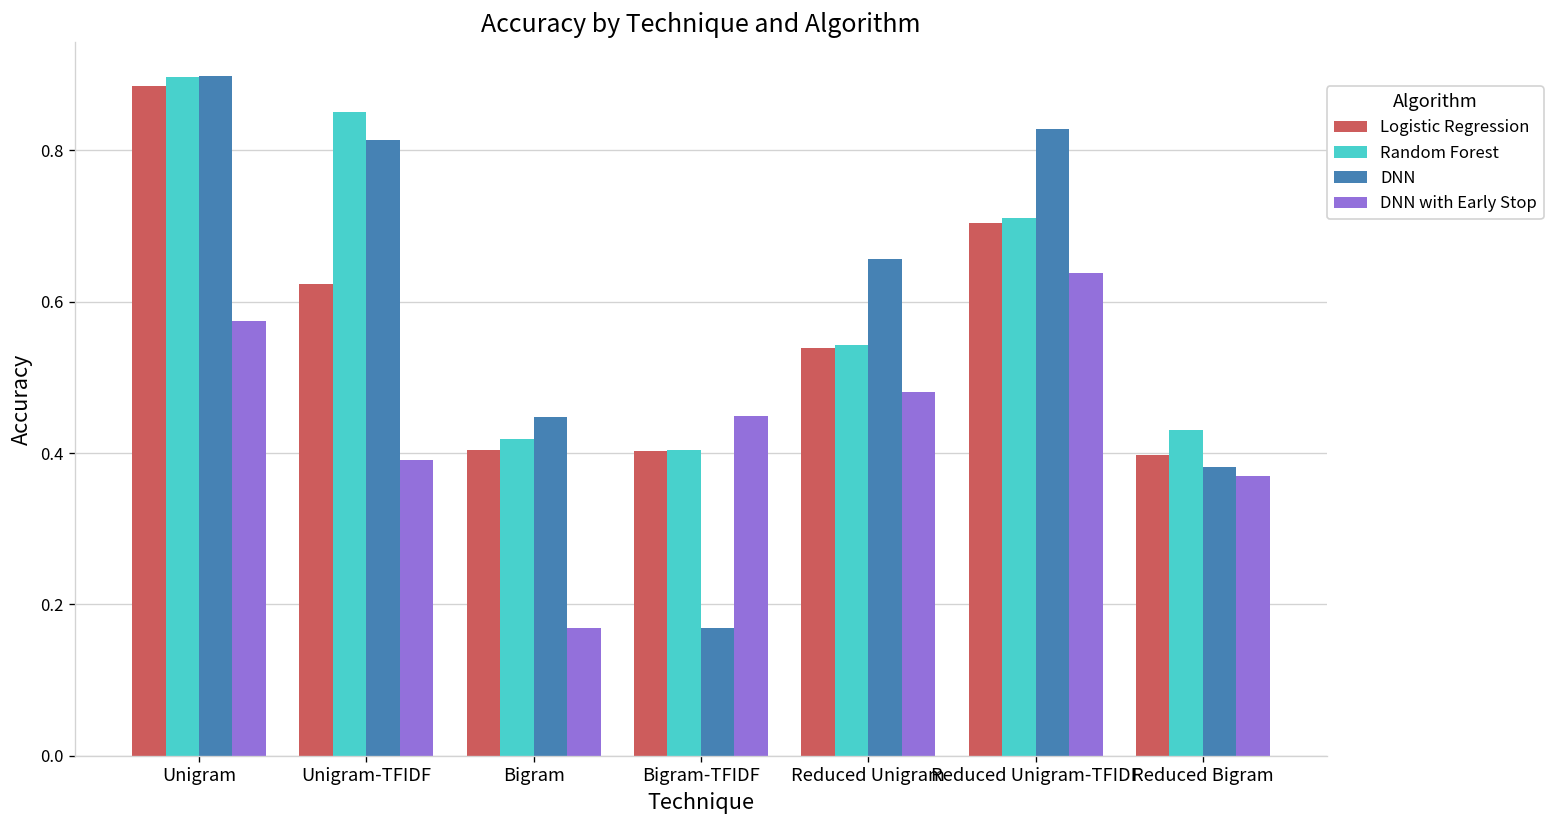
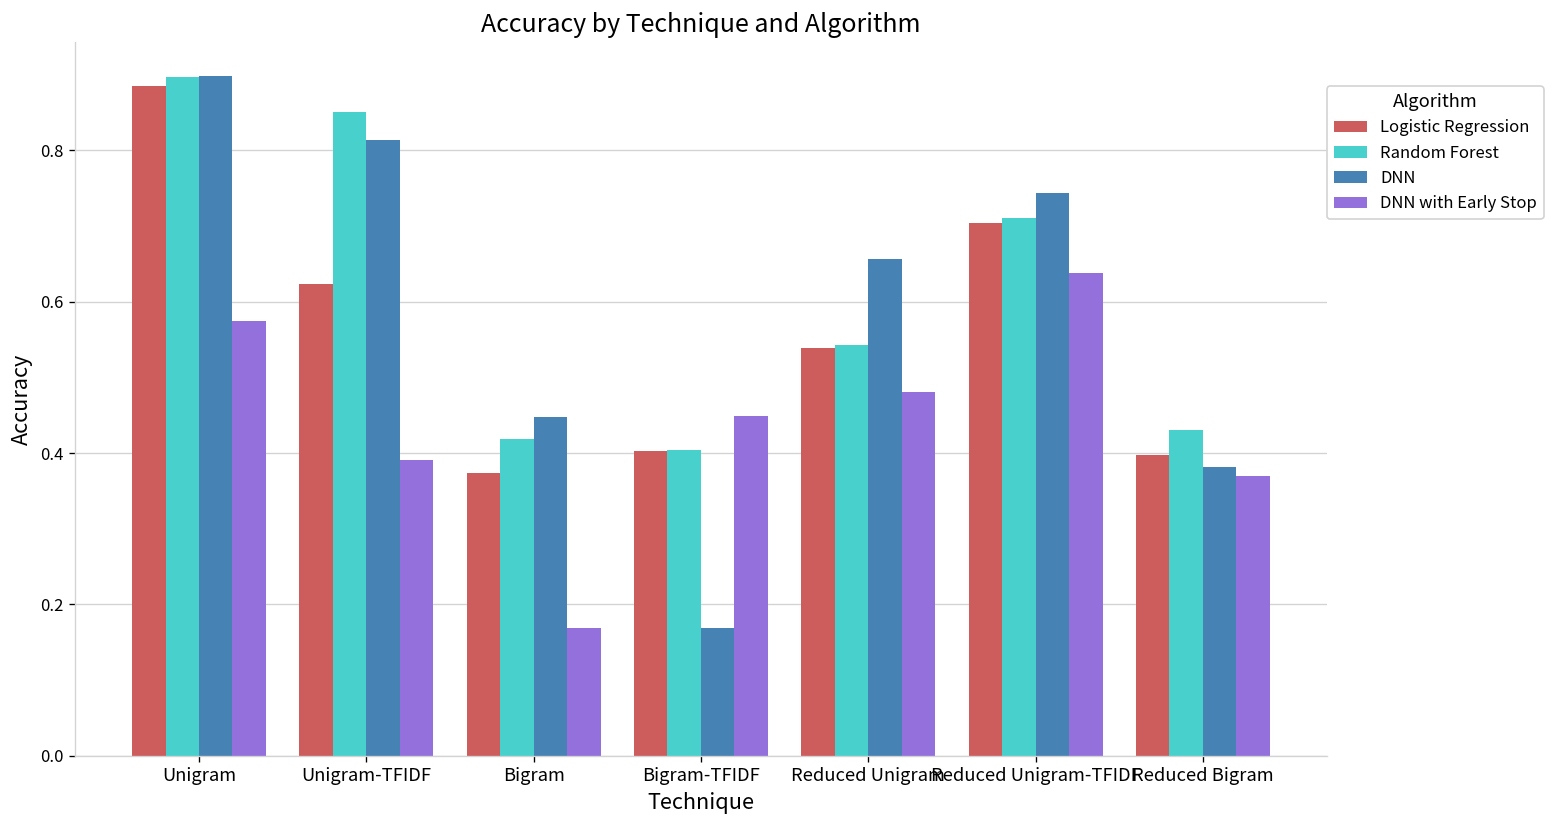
Logistic Regression, Bigram: 0.40 -> 0.37
DNN, Reduced Unigram-TFIDF: 0.83 -> 0.74
